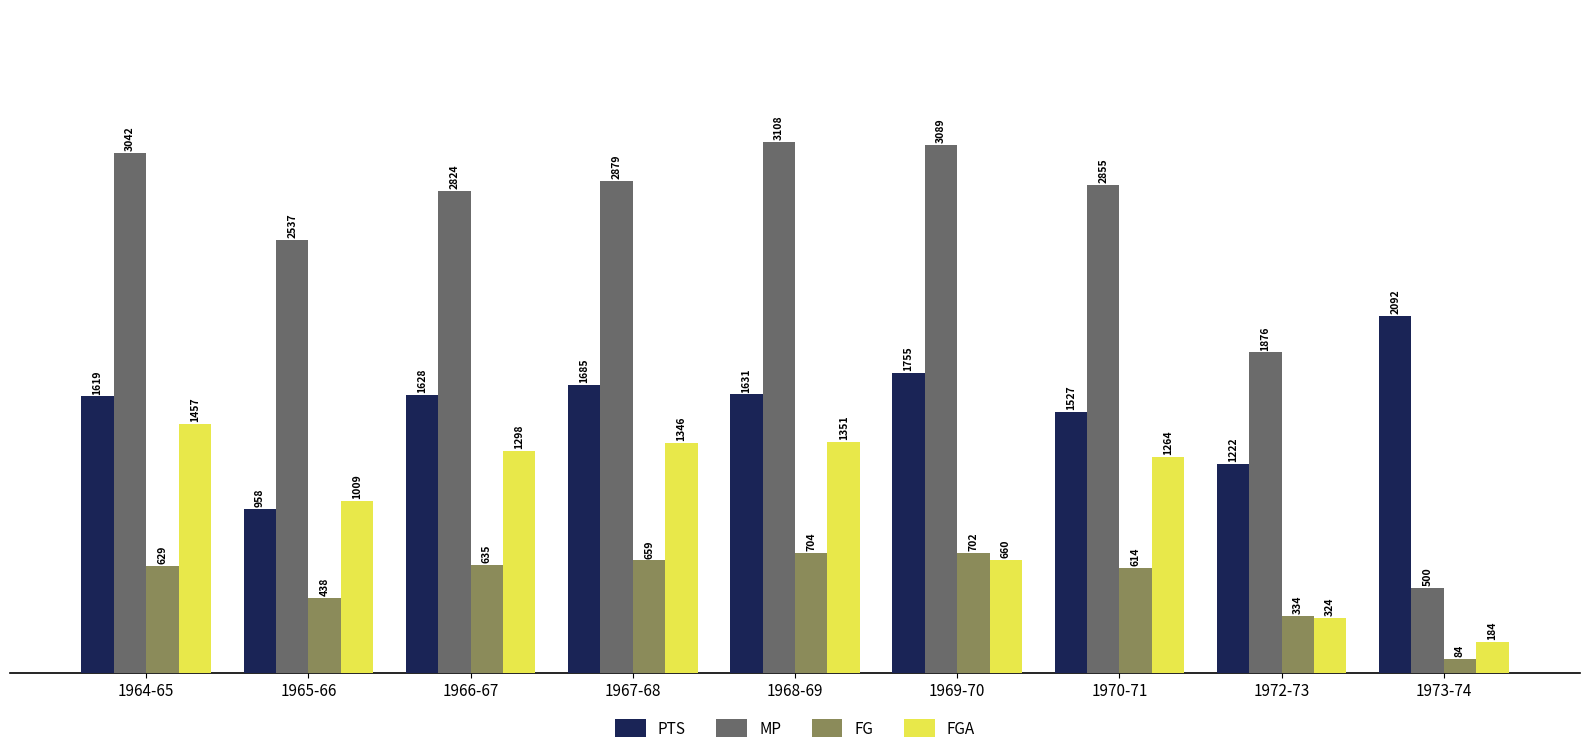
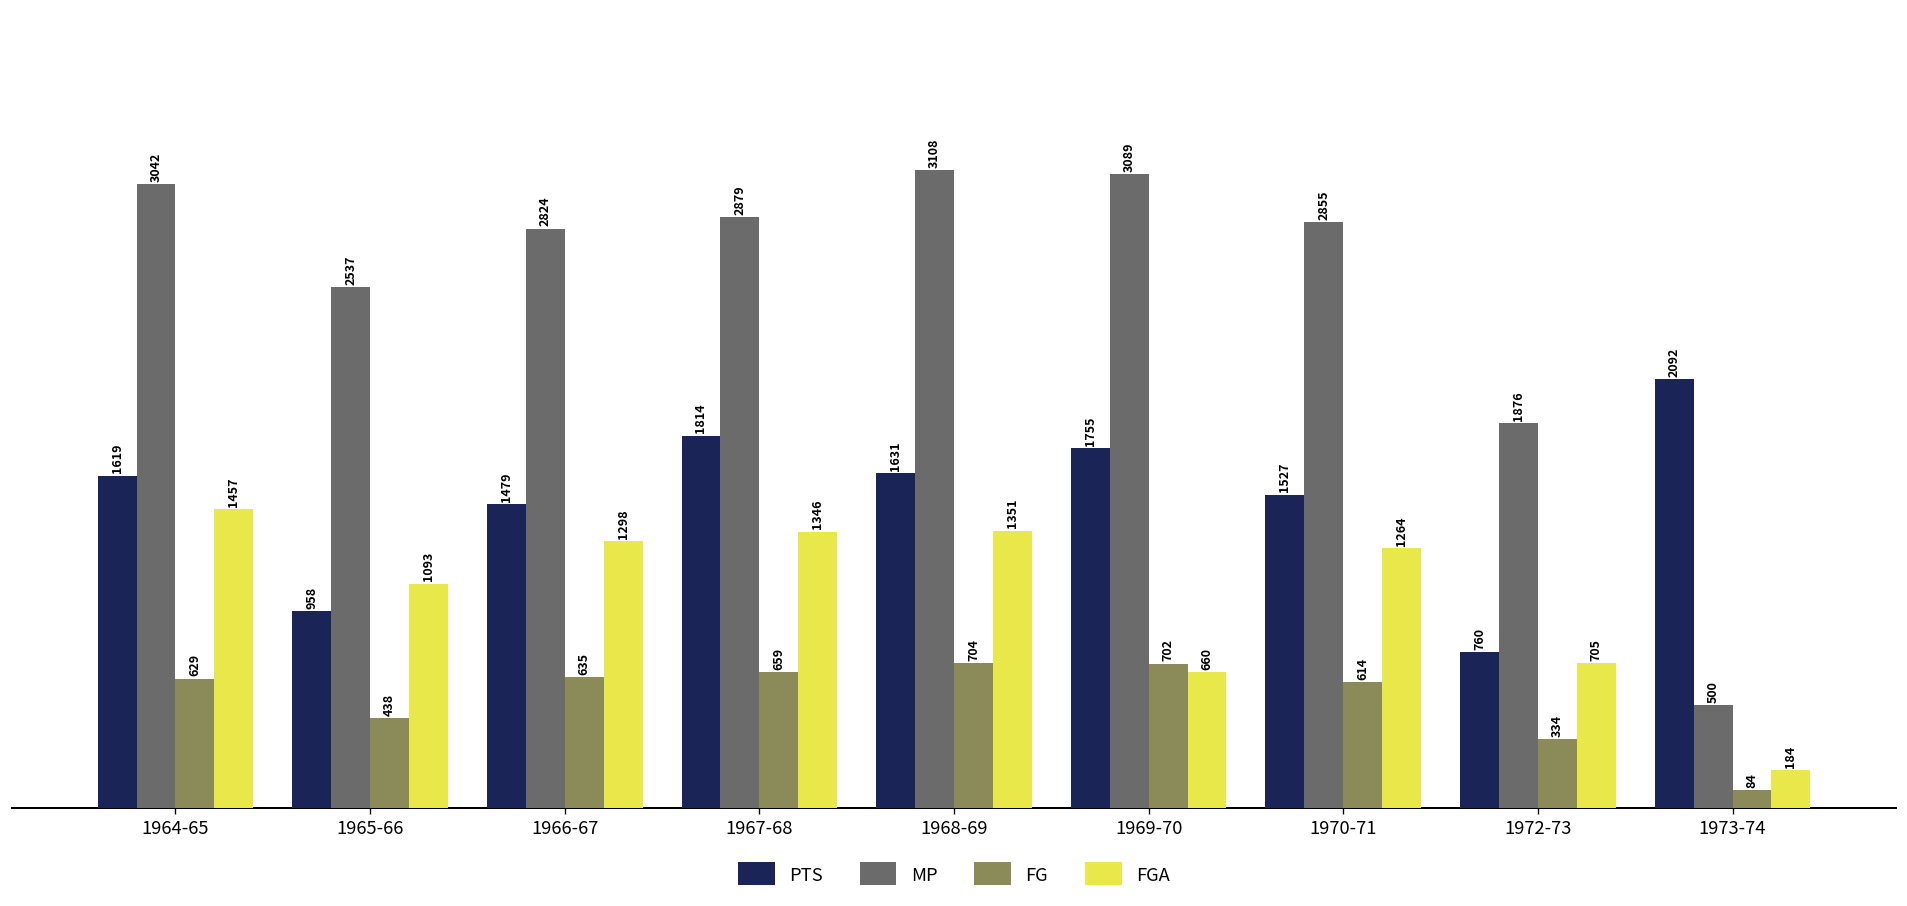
FGA, 1965-66: 1009 -> 1093
PTS, 1966-67: 1628 -> 1479
PTS, 1967-68: 1685 -> 1814
PTS, 1972-73: 1222 -> 760
FGA, 1972-73: 324 -> 705
